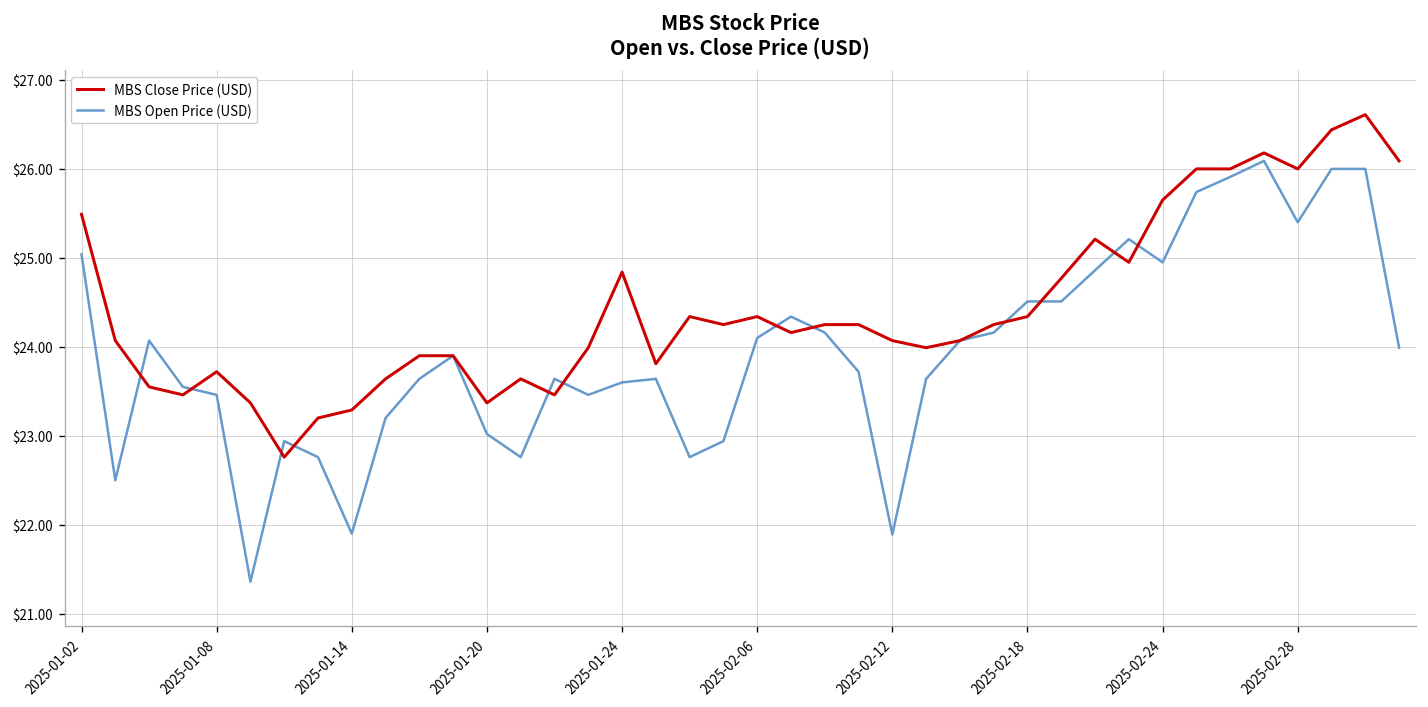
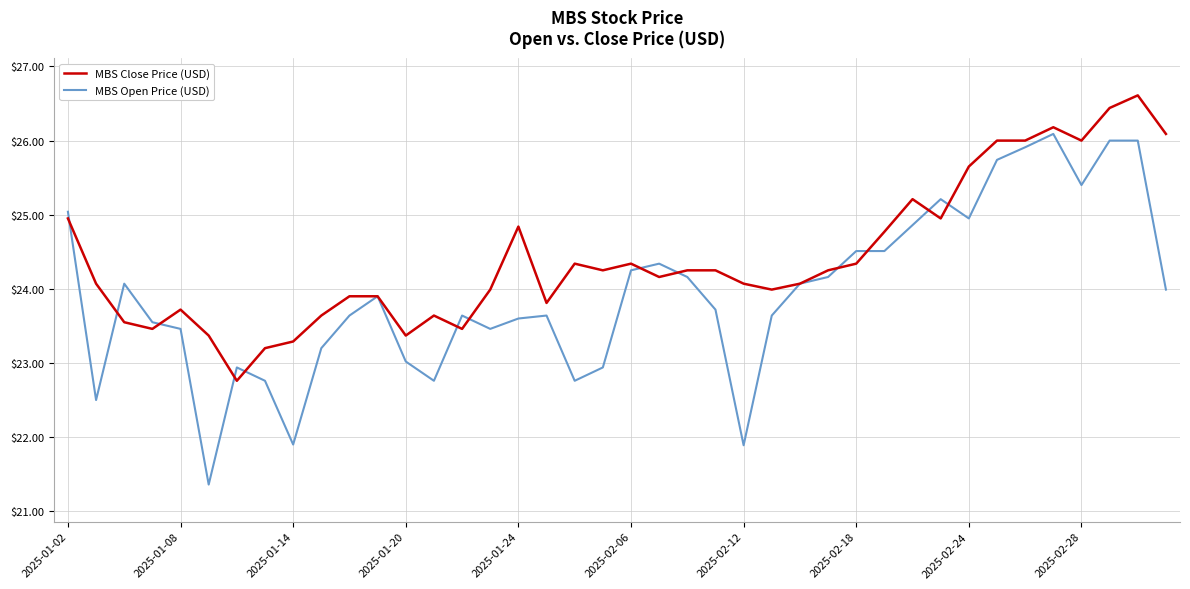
MBS Close Price (USD), 2025-01-02: $25.5 -> $25.0
MBS Open Price (USD), 2025-02-06: $24.1 -> $24.3
